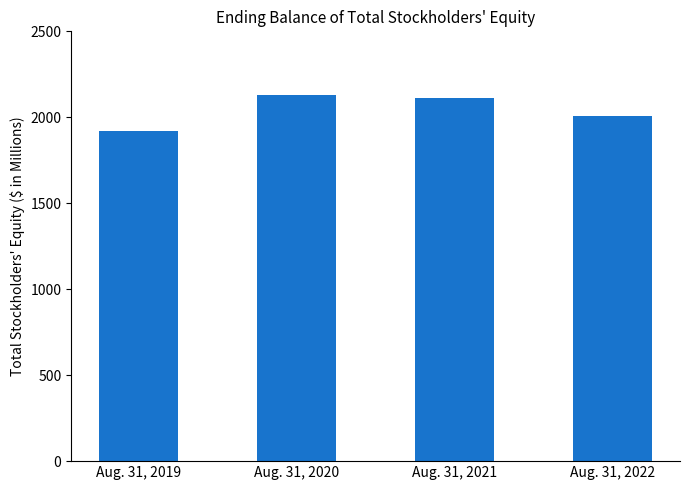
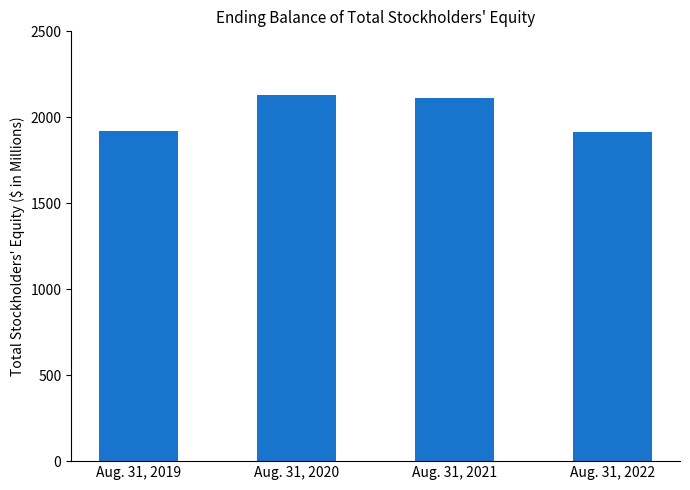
Aug. 31, 2022: 2010 -> 1910
